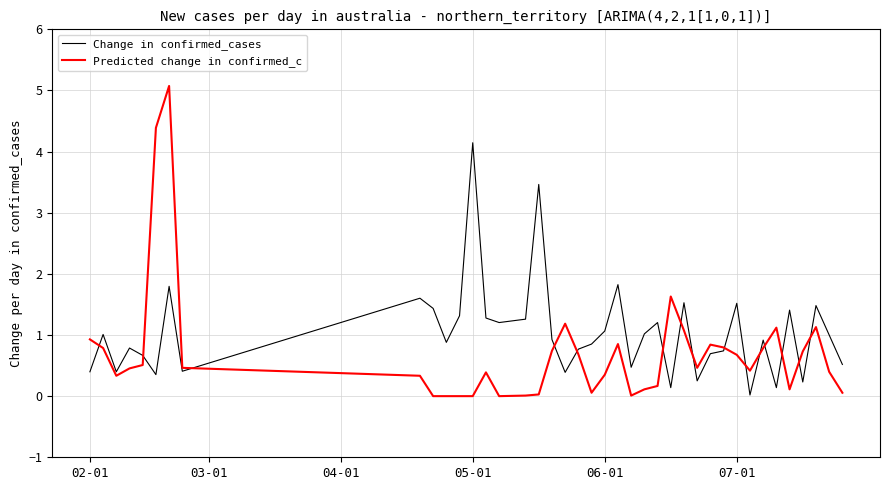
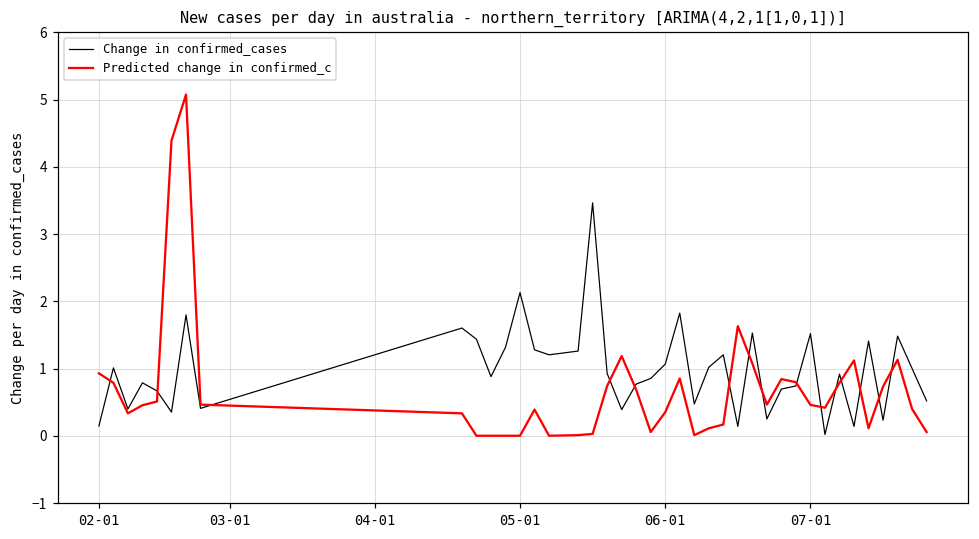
Change in confirmed_cases, 02-01: 0.4 -> 0.1
Change in confirmed_cases, 05-01: 4.1 -> 2.1
Predicted change in confirmed_c, 07-01: 0.7 -> 0.5
